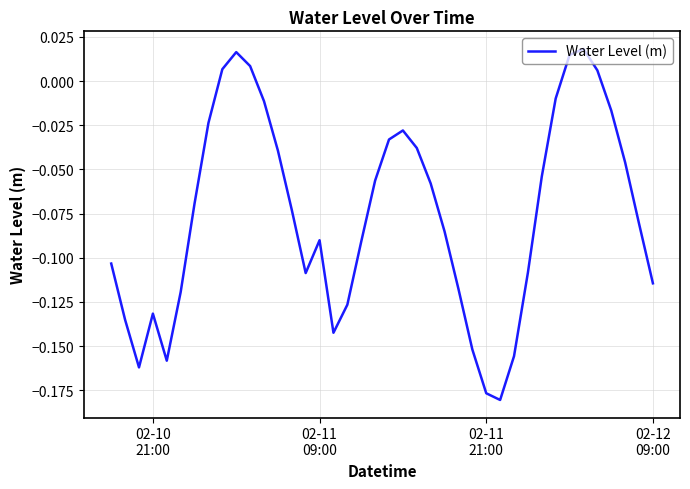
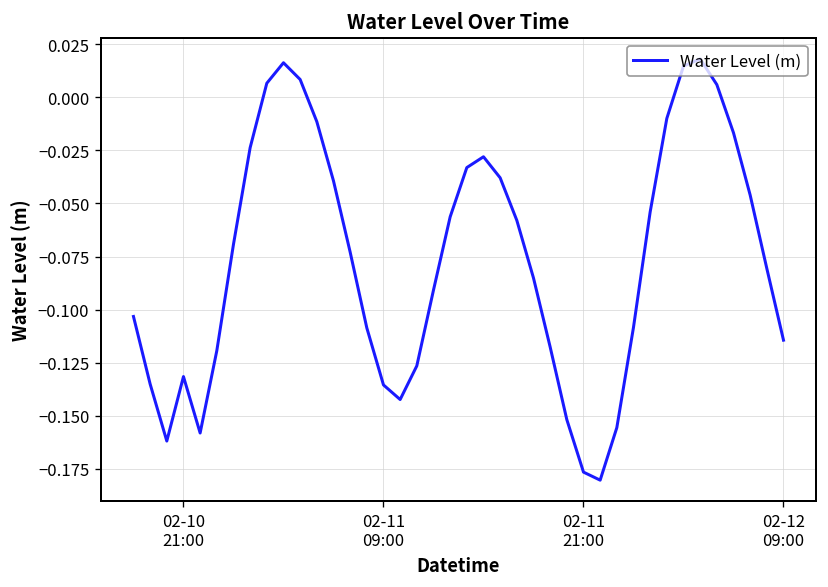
02-11 09:00: -0.090 -> -0.136
